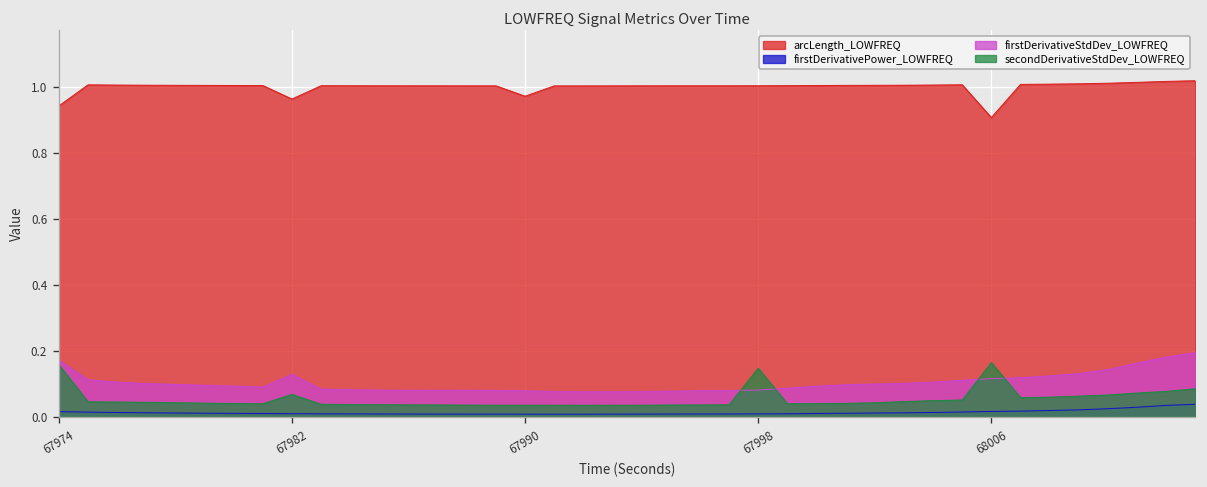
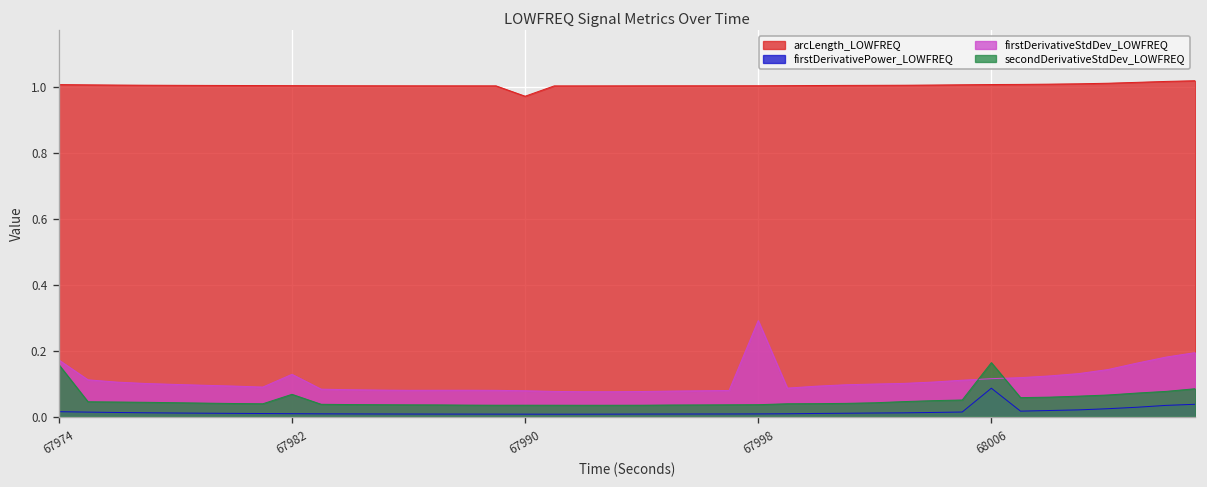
arcLength_LOWFREQ, 67974: 0.94 -> 1.01
arcLength_LOWFREQ, 67982: 0.96 -> 1.00
firstDerivativeStdDev_LOWFREQ, 67998: 0.08 -> 0.29
secondDerivativeStdDev_LOWFREQ, 67998: 0.15 -> 0.04
arcLength_LOWFREQ, 68006: 0.91 -> 1.01
firstDerivativePower_LOWFREQ, 68006: 0.02 -> 0.09
